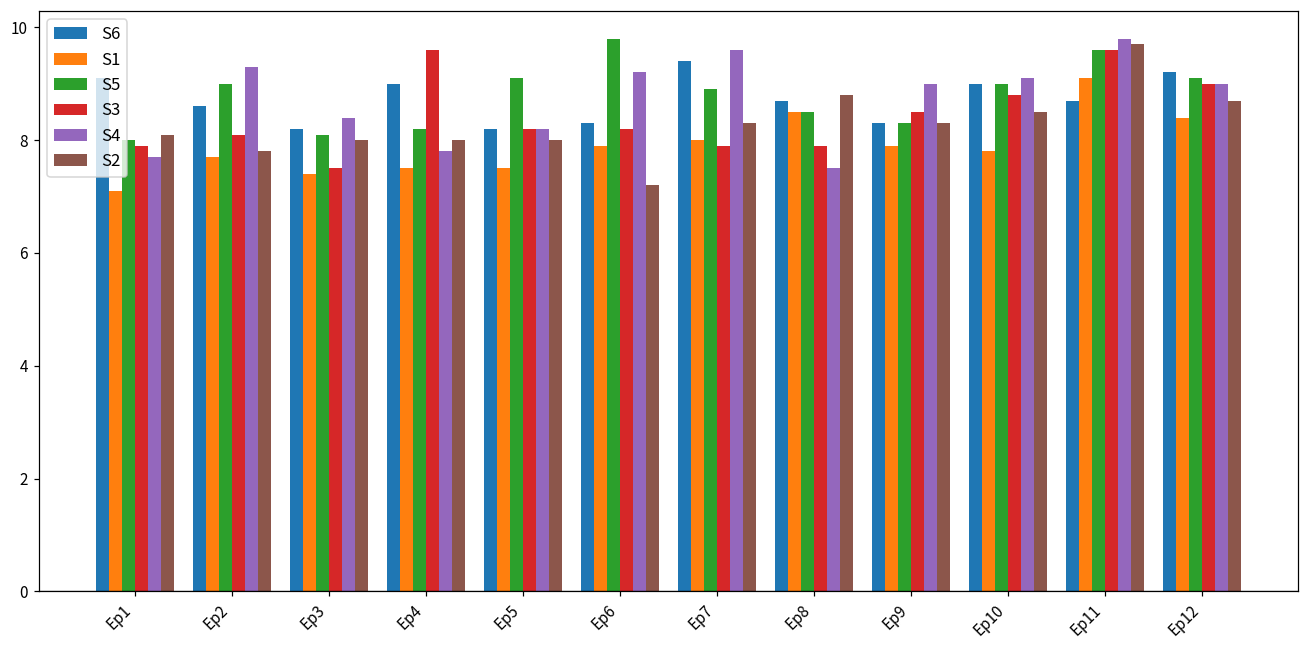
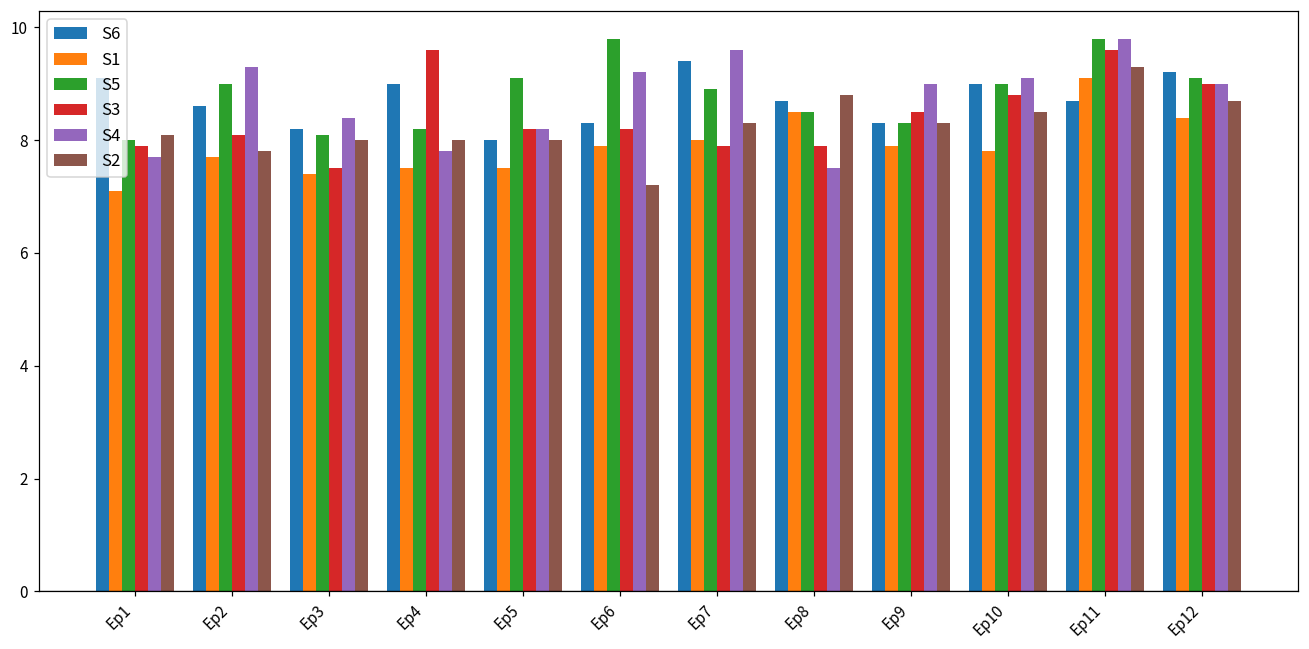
S6, Ep5: 8.2 -> 8.0
S5, Ep11: 9.6 -> 9.8
S2, Ep11: 9.7 -> 9.3
